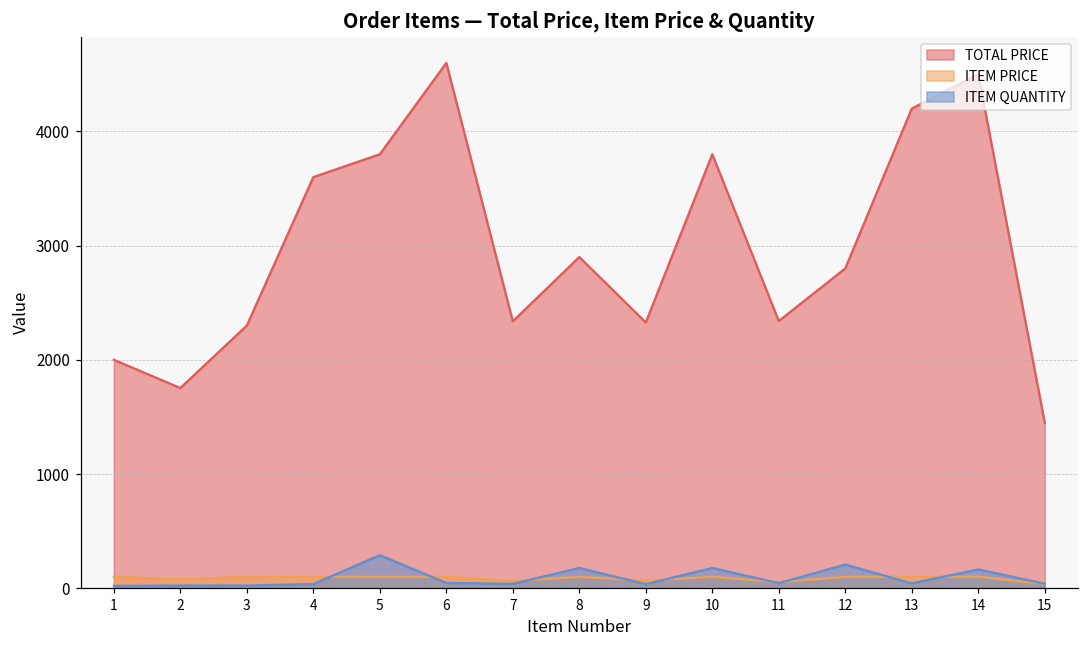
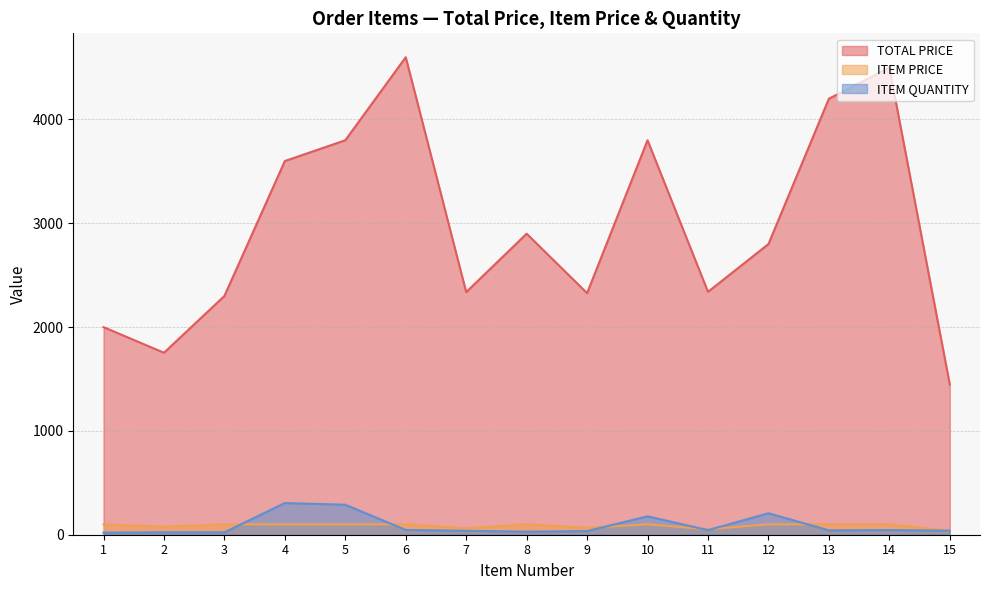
ITEM QUANTITY, 4: 40 -> 310
ITEM QUANTITY, 8: 180 -> 30
ITEM QUANTITY, 14: 160 -> 50
